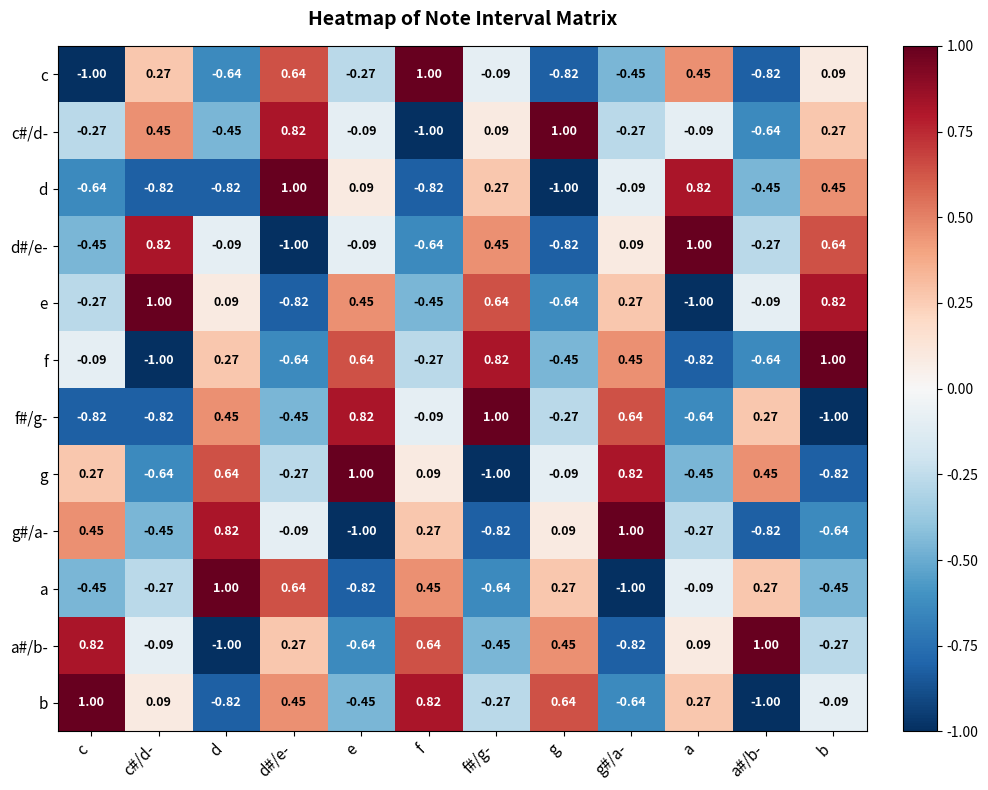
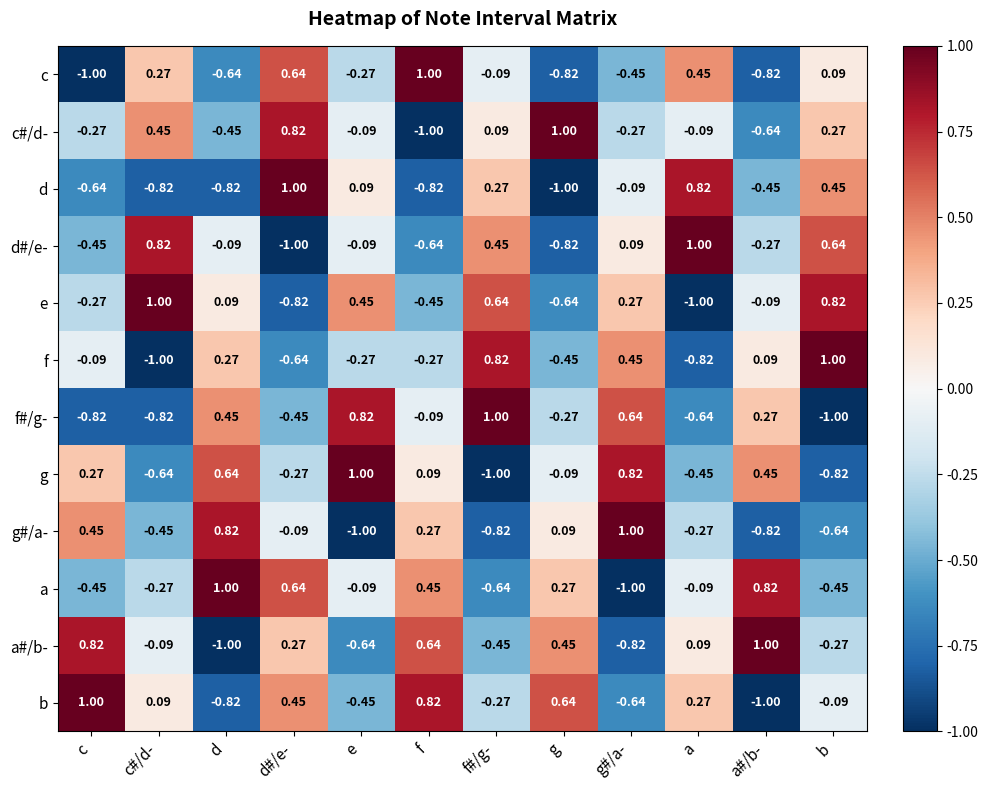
f, e: 0.64 -> -0.27
f, a#/b-: -0.64 -> 0.09
a, e: -0.82 -> -0.09
a, a#/b-: 0.27 -> 0.82
